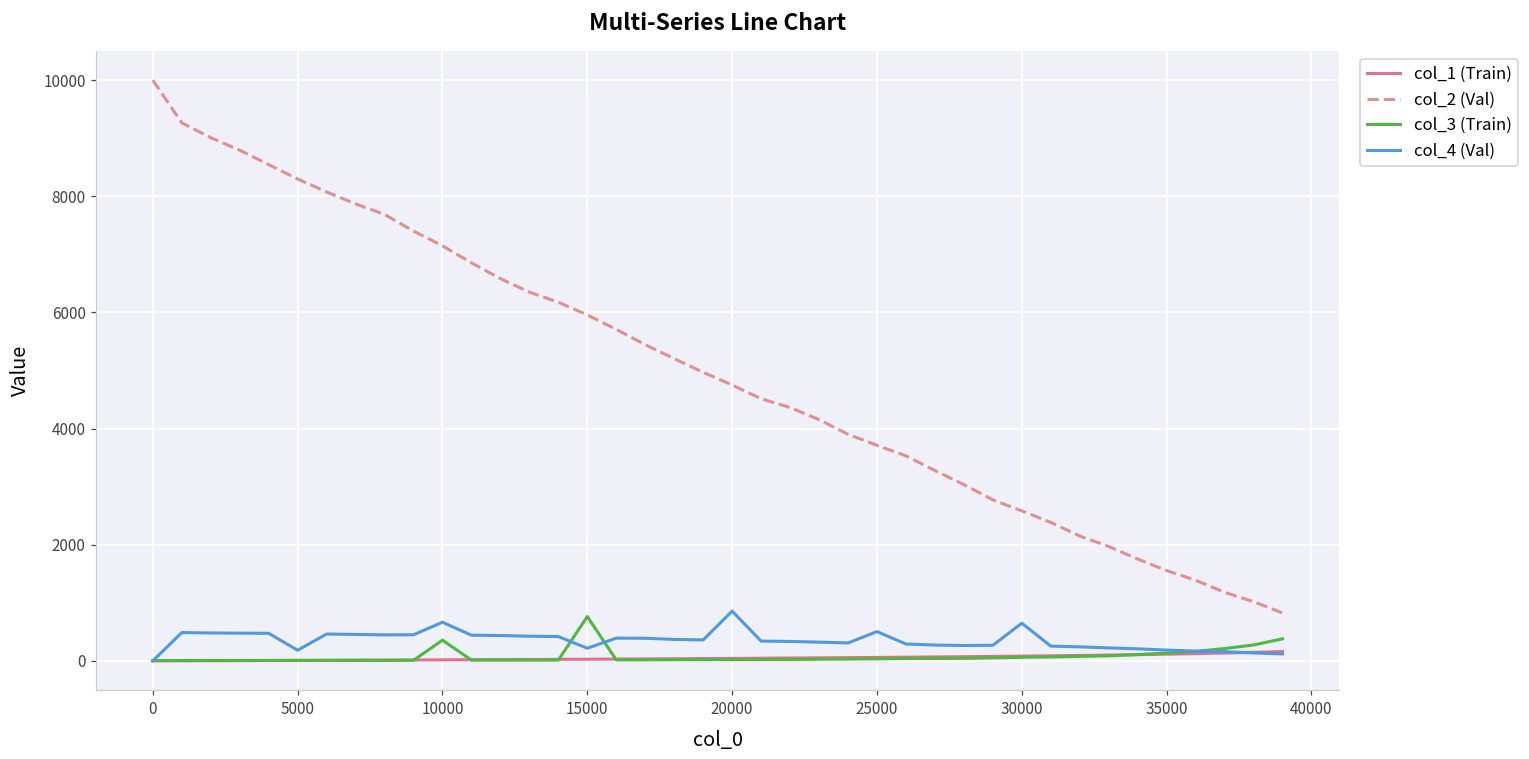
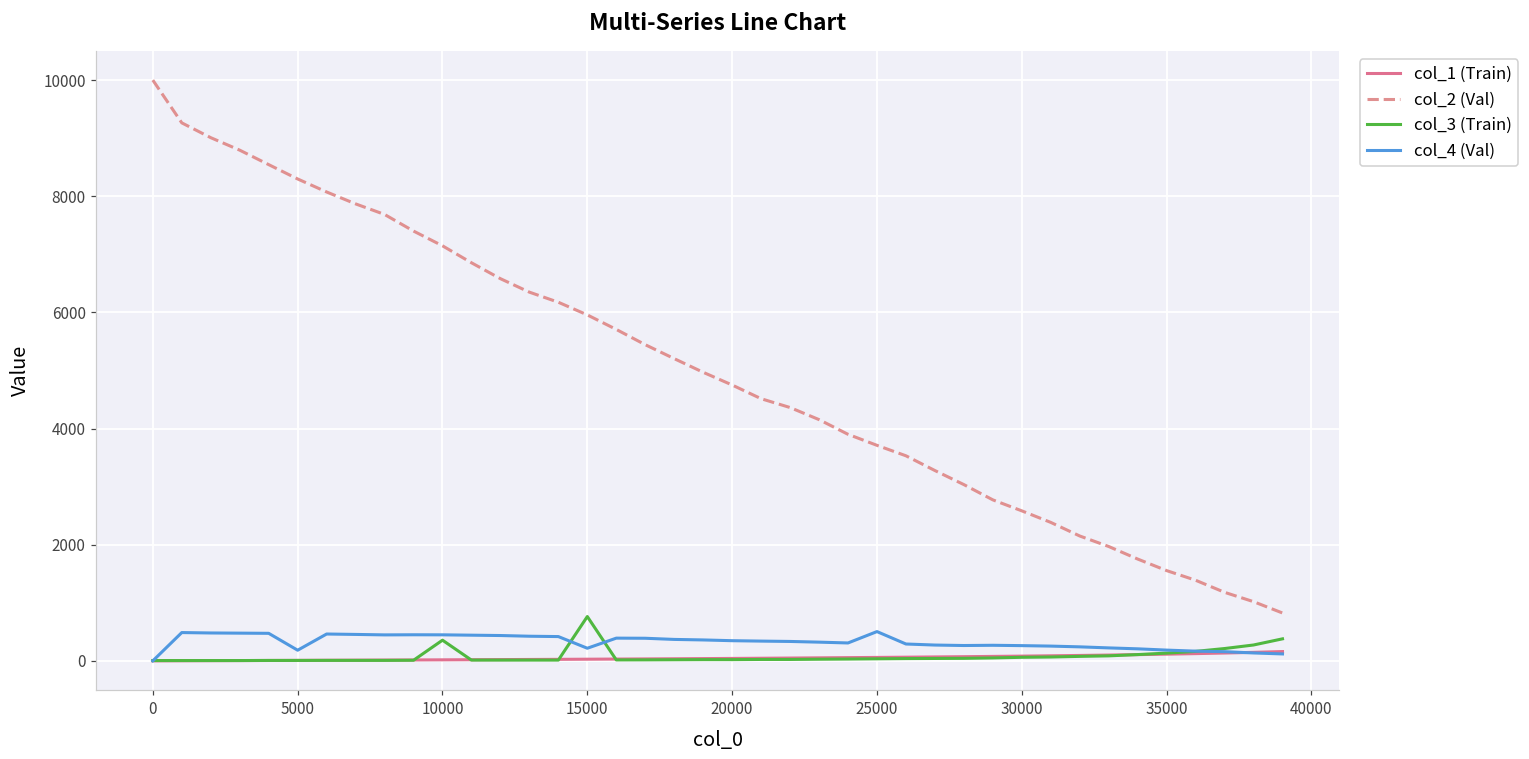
col_4 (Val), 10000: 700 -> 400
col_4 (Val), 20000: 900 -> 300
col_4 (Val), 30000: 600 -> 300
